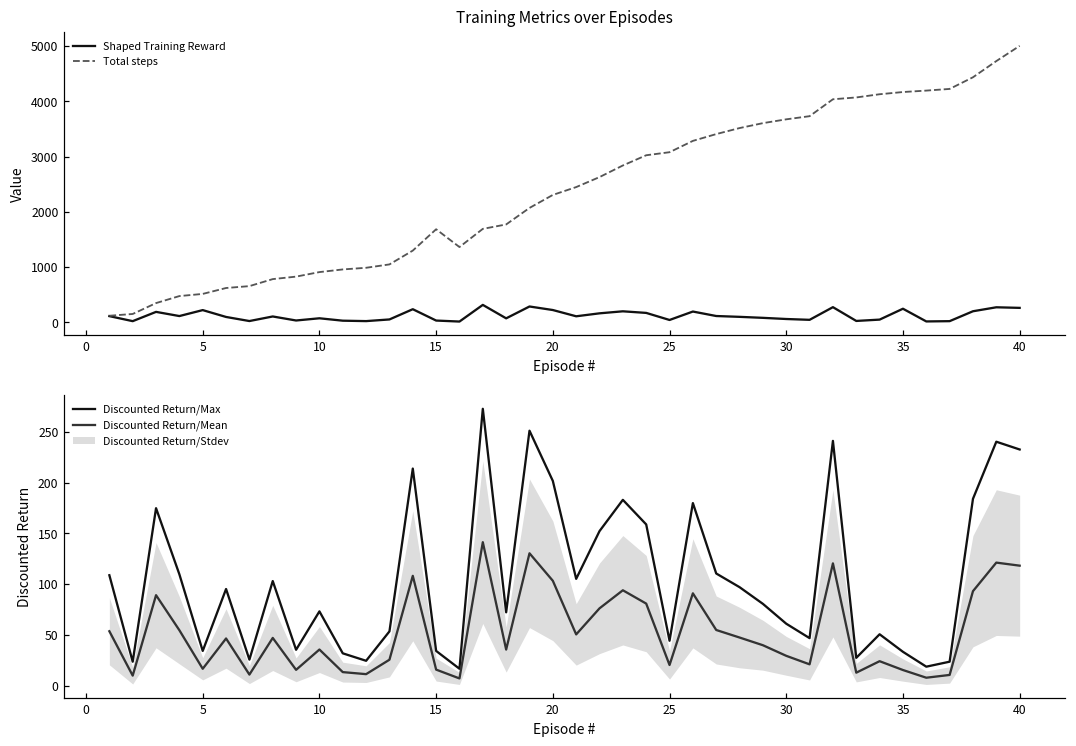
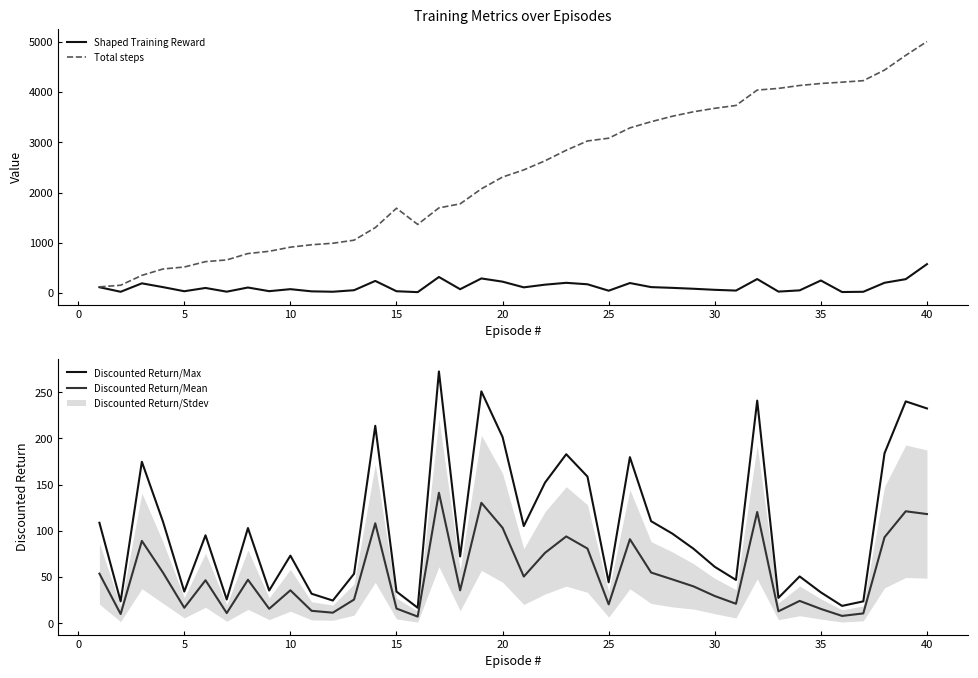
Training Metrics over Episodes, Shaped Training Reward, 5: 200 -> 0
Training Metrics over Episodes, Shaped Training Reward, 40: 300 -> 600
